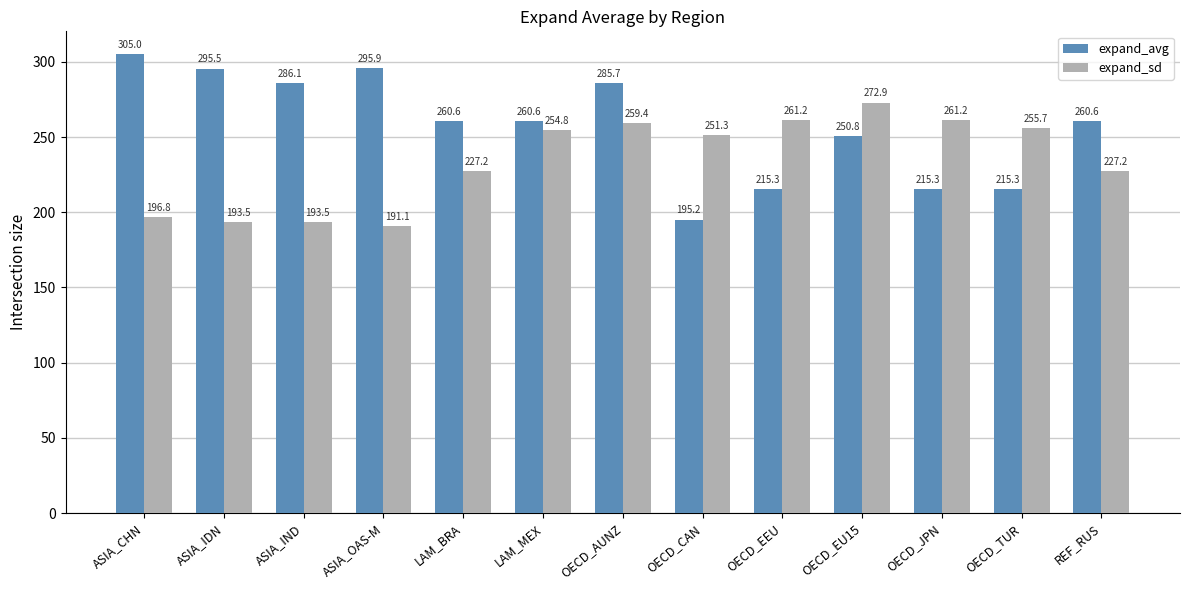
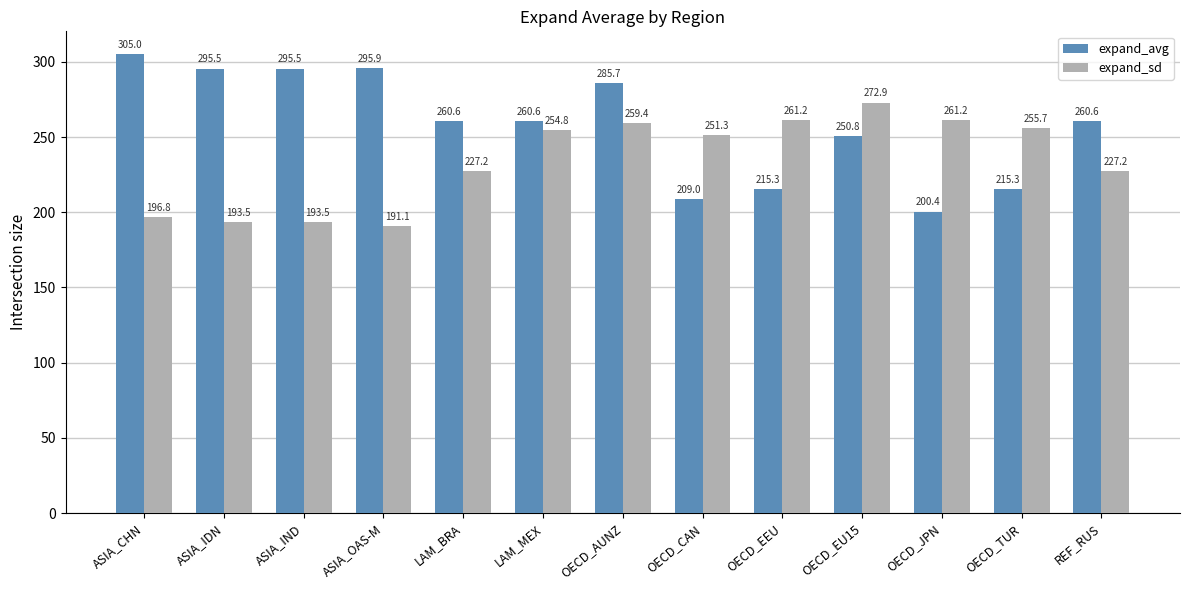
expand_avg, ASIA_IND: 286.1 -> 295.5
expand_avg, OECD_CAN: 195.2 -> 209.0
expand_avg, OECD_JPN: 215.3 -> 200.4
